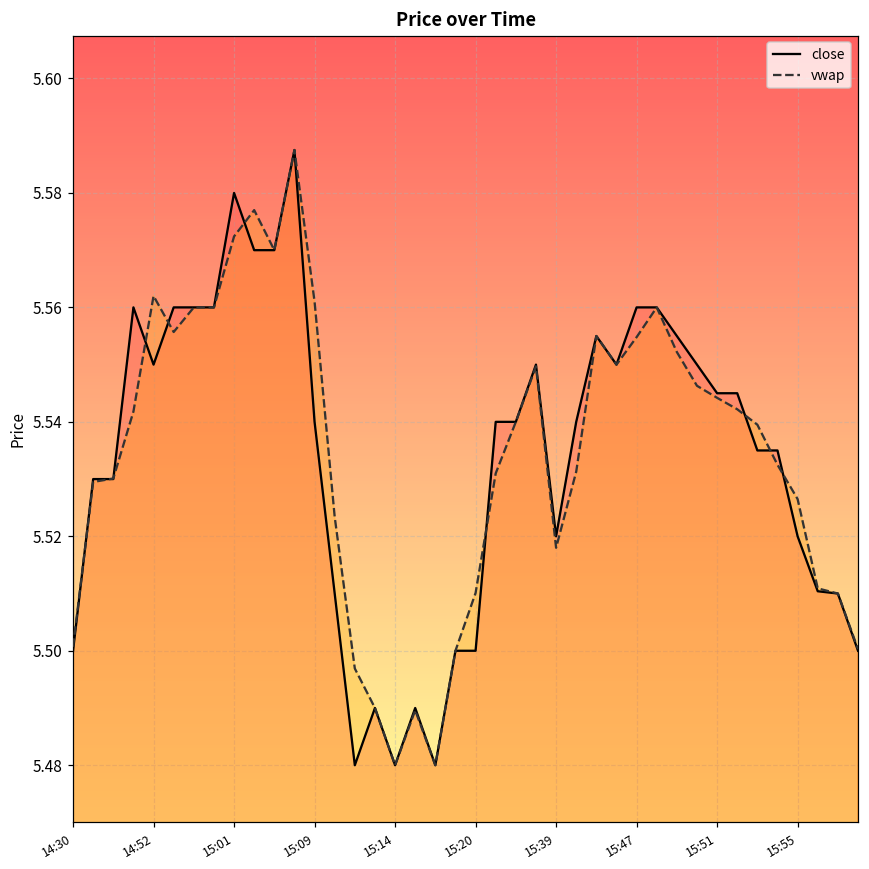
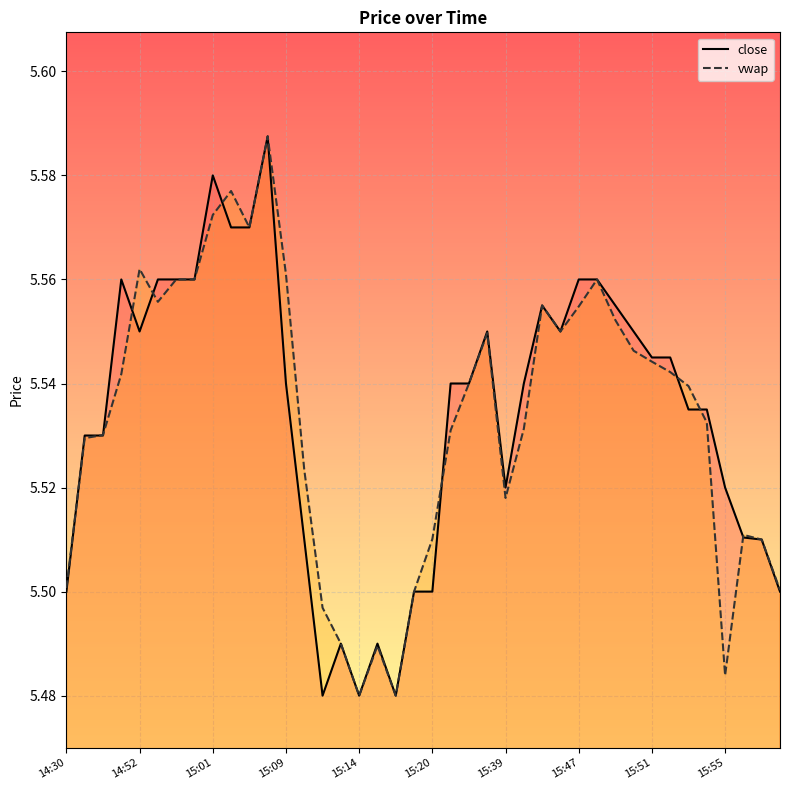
vwap, 15:55: 5.527 -> 5.484
